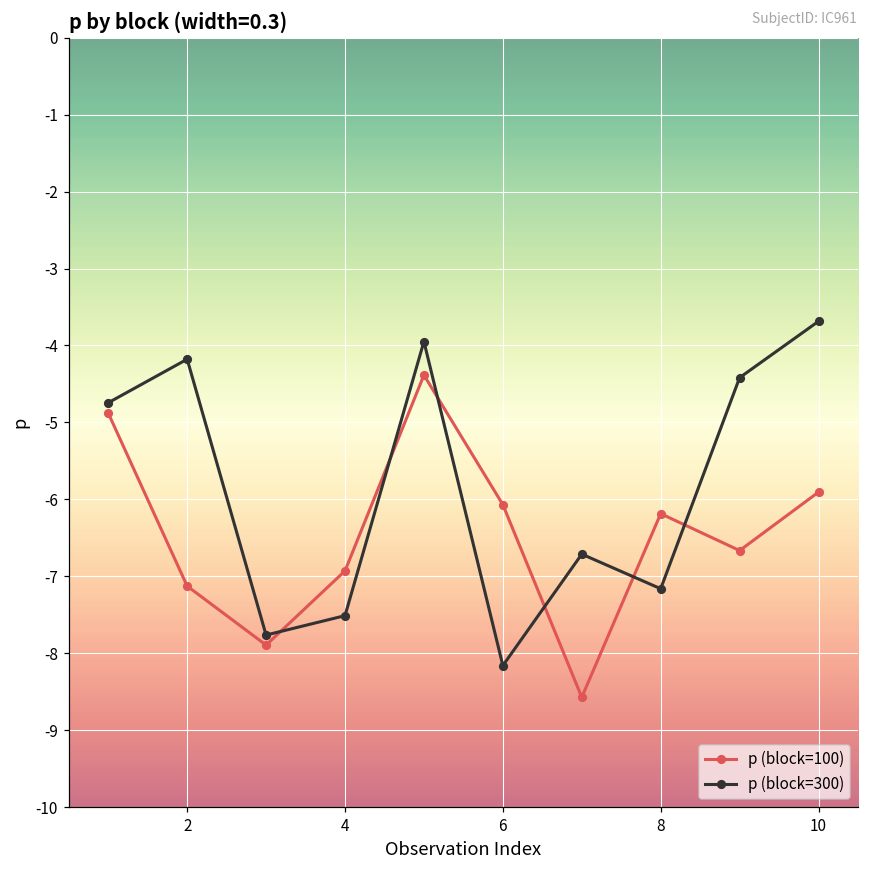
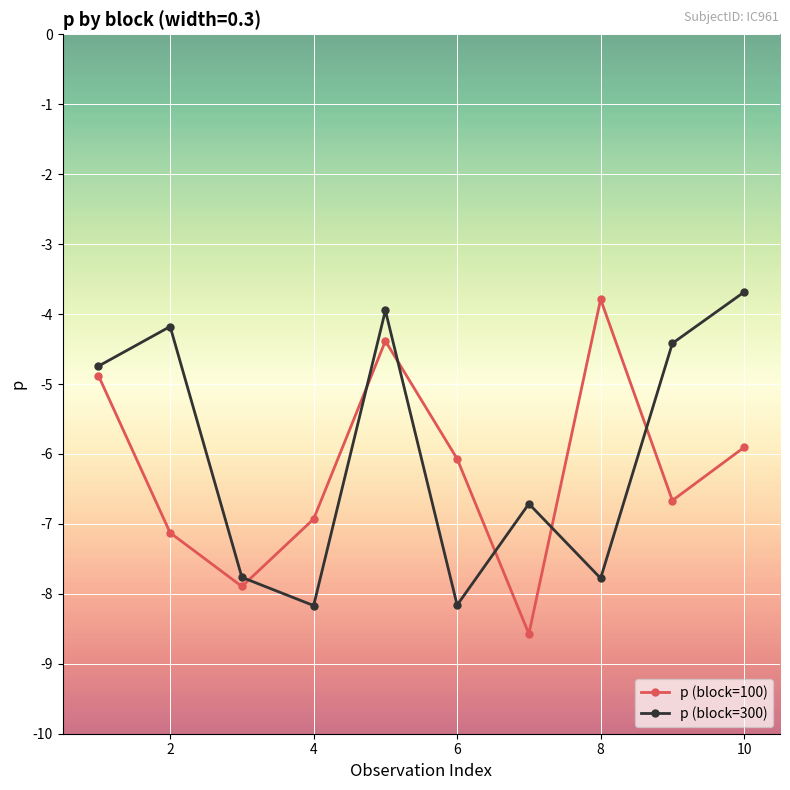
p (block=300), 4: -7.5 -> -8.2
p (block=100), 8: -6.2 -> -3.8
p (block=300), 8: -7.2 -> -7.8
